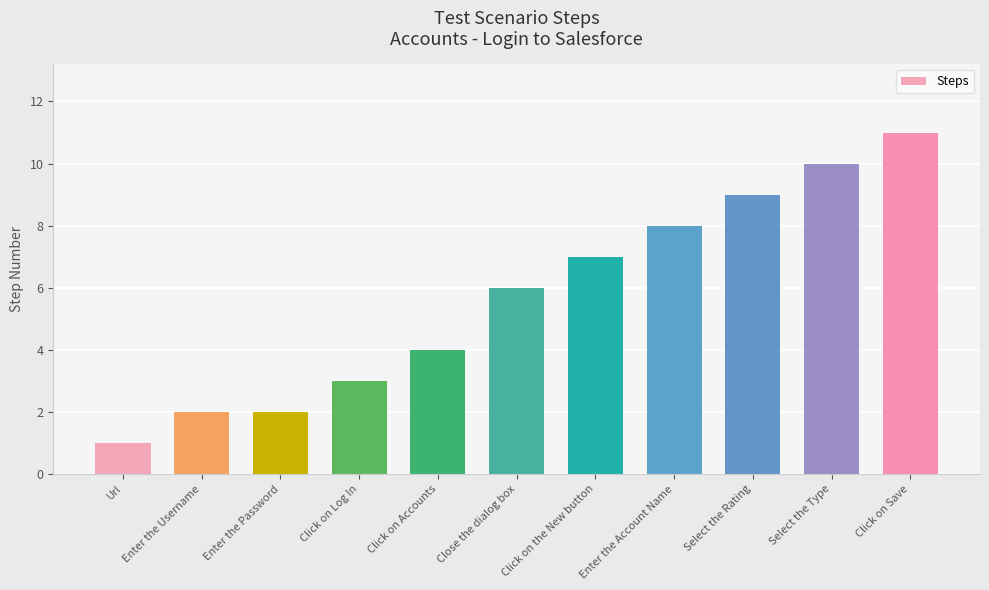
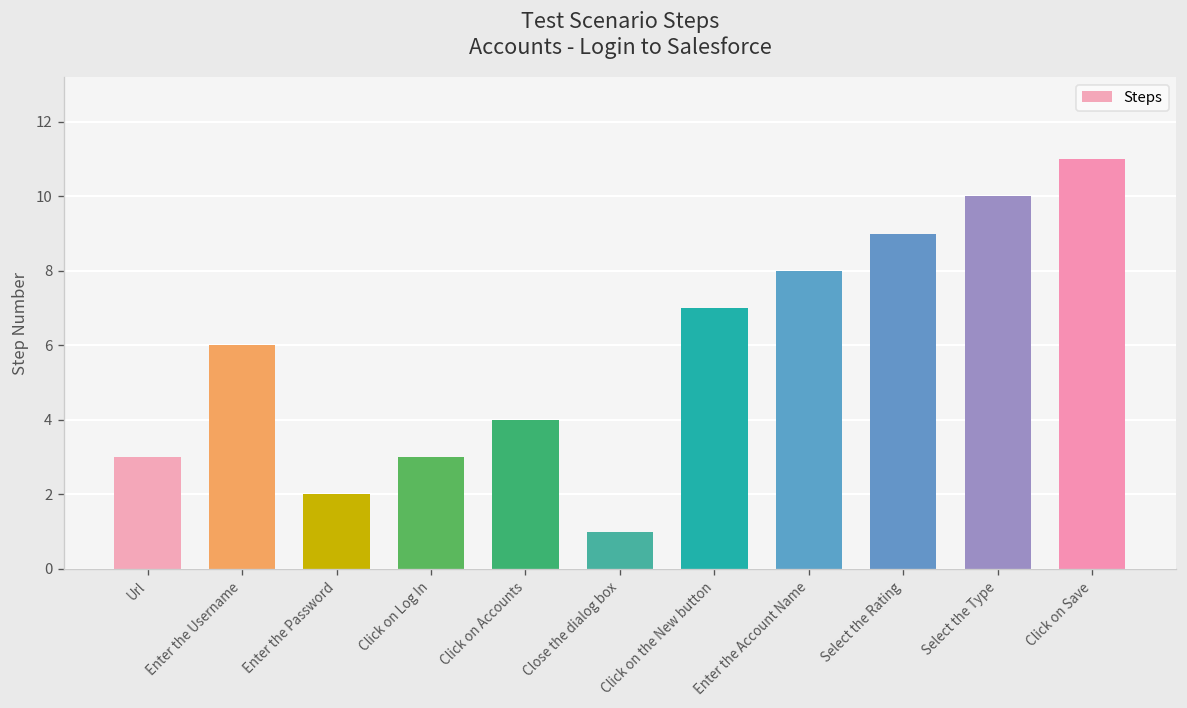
Url: 1 -> 3
Enter the Username: 2 -> 6
Close the dialog box: 6 -> 1
